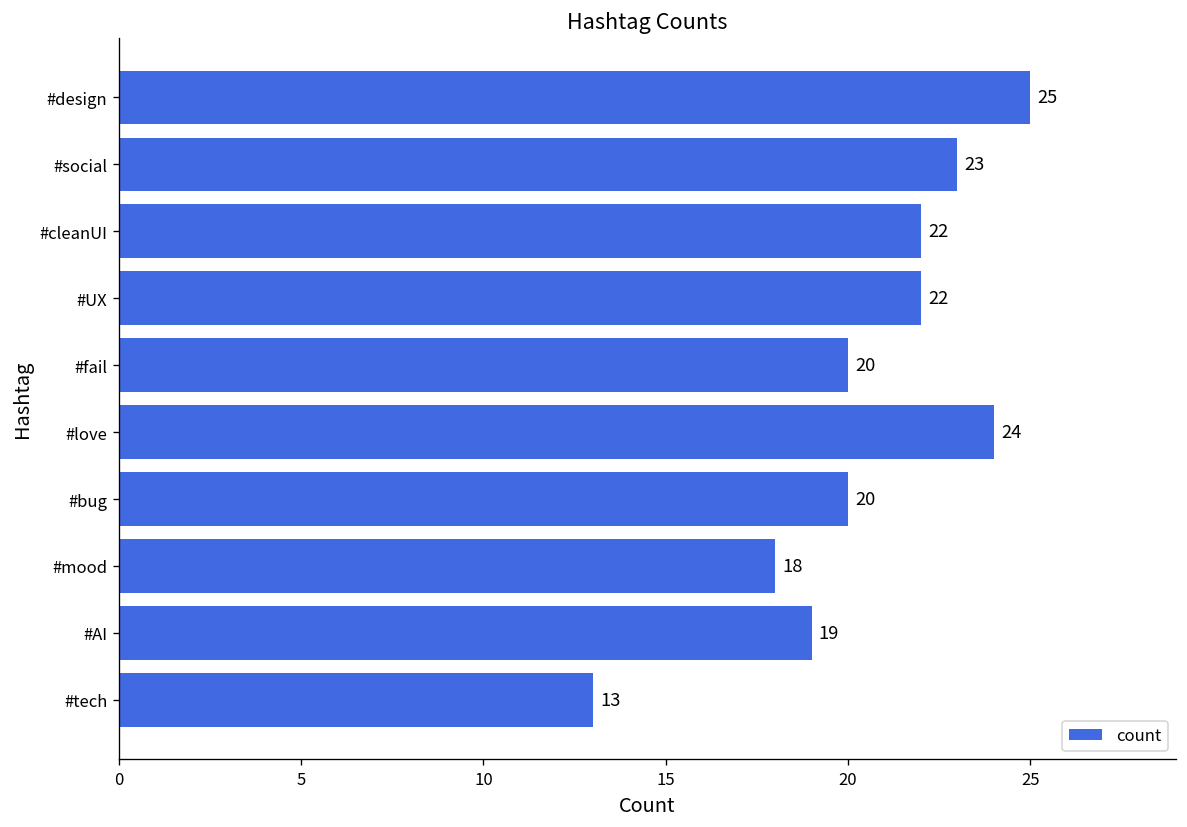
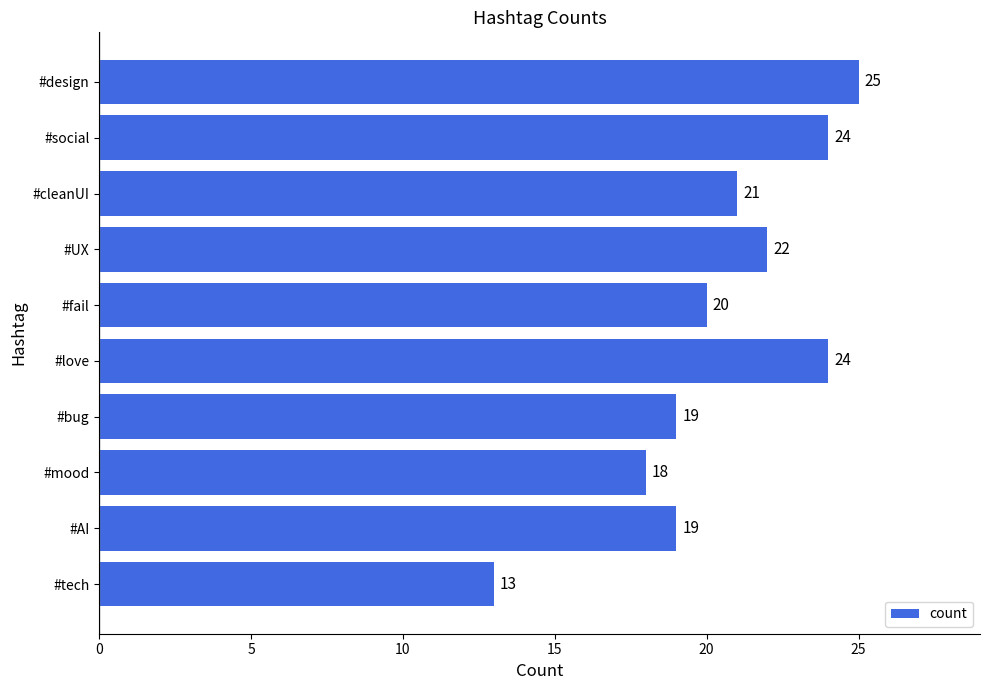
#social: 23 -> 24
#cleanUI: 22 -> 21
#bug: 20 -> 19
